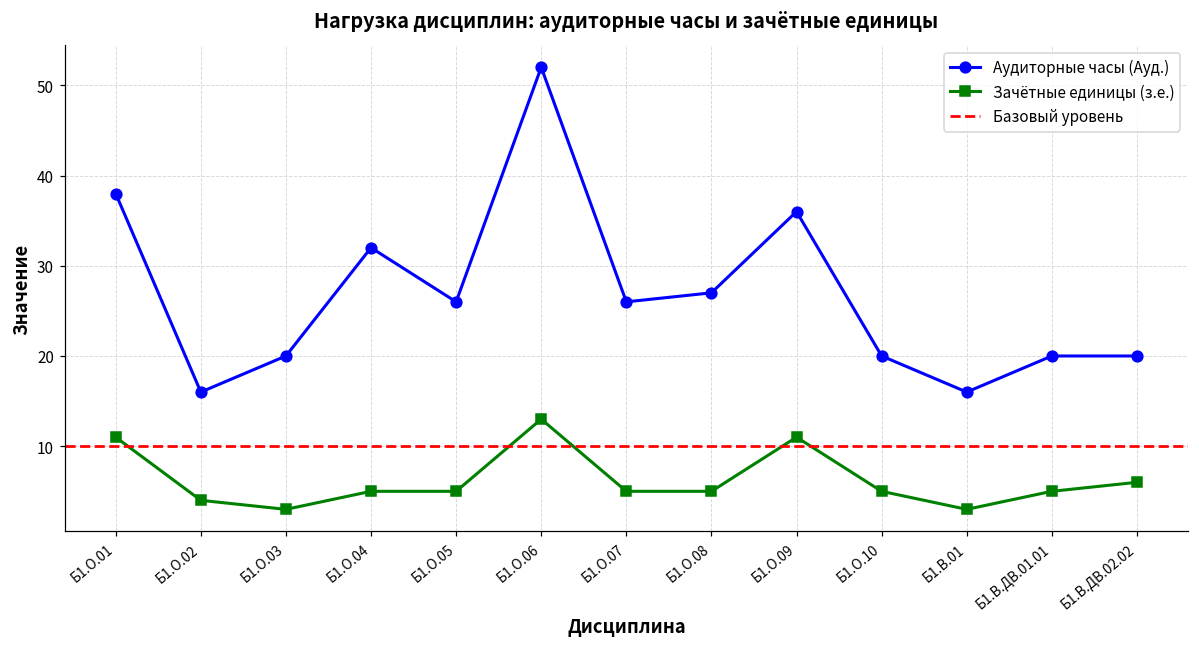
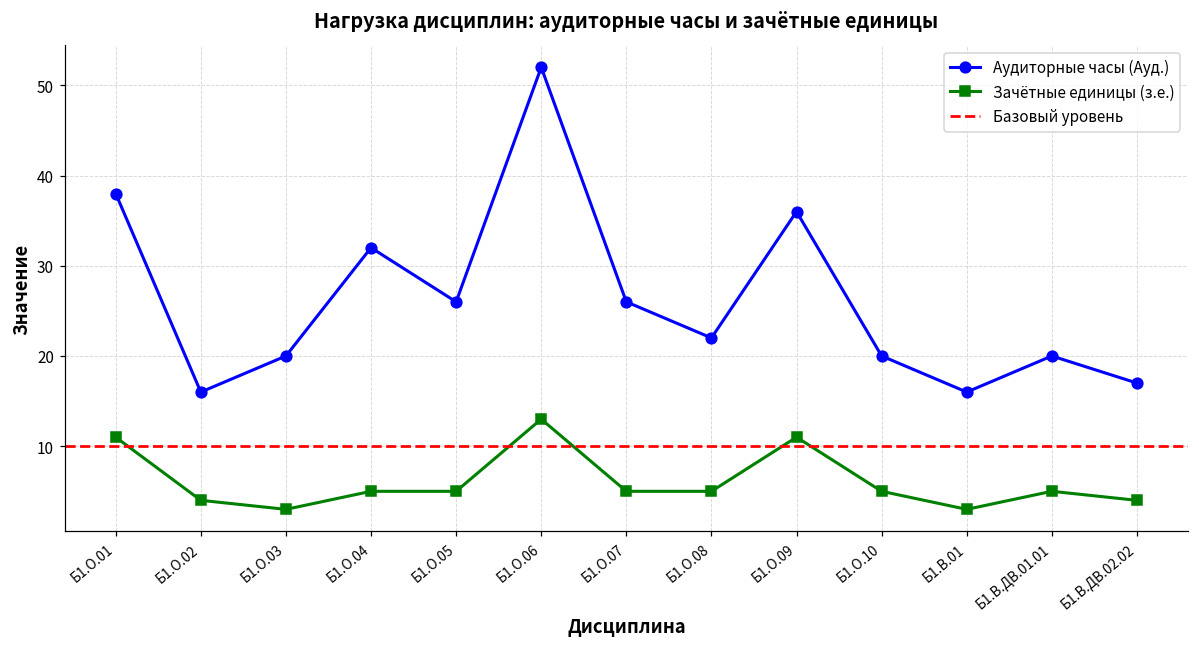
Аудиторные часы (Ауд.), Б1.О.08: 27 -> 22
Аудиторные часы (Ауд.), Б1.В.ДВ.02.02: 20 -> 17
Зачётные единицы (з.е.), Б1.В.ДВ.02.02: 6 -> 4
